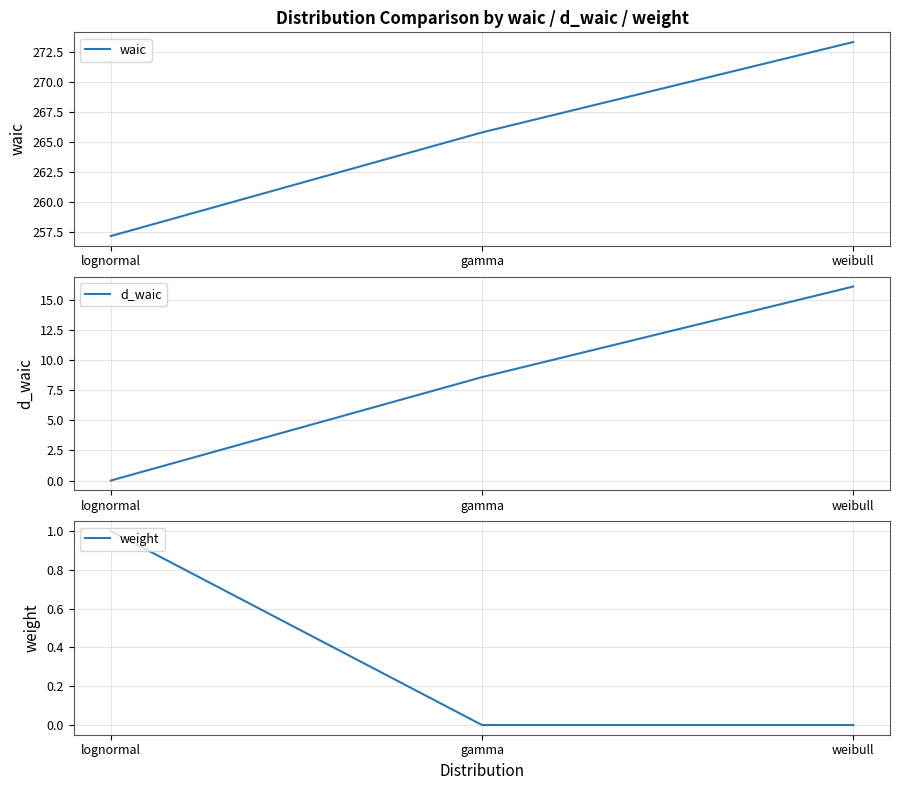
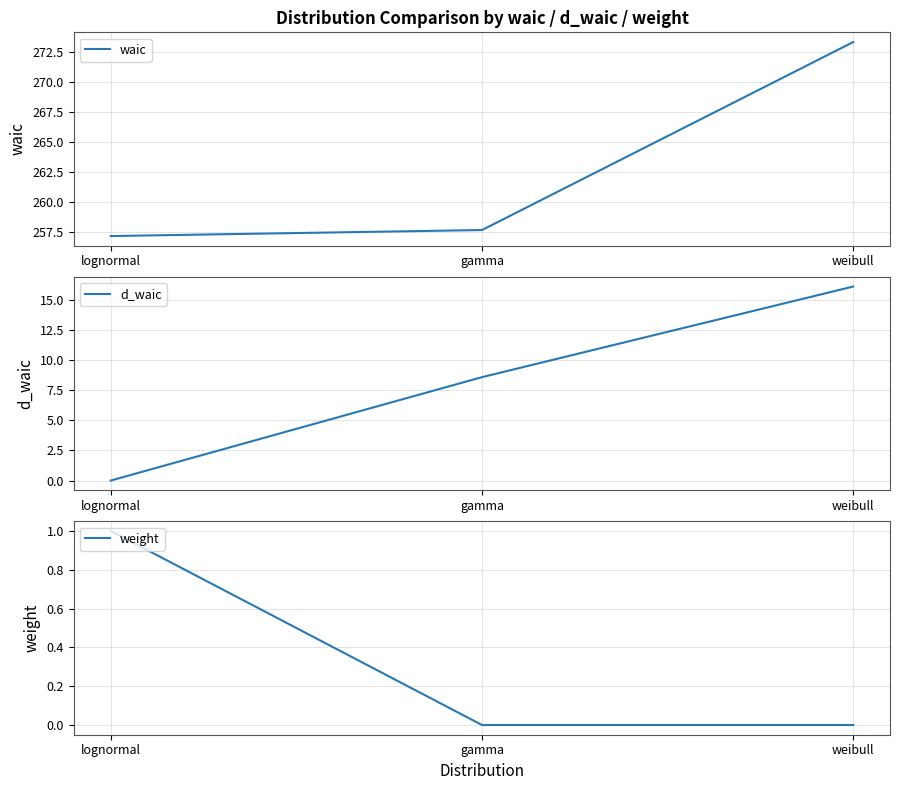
Distribution Comparison by waic / d_waic / weight, gamma: 265.8 -> 257.7
